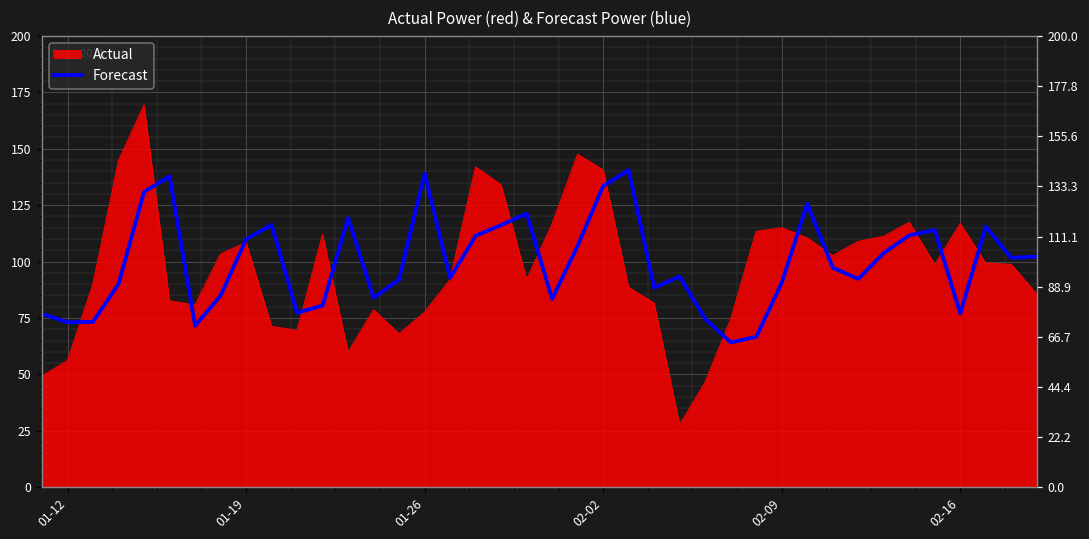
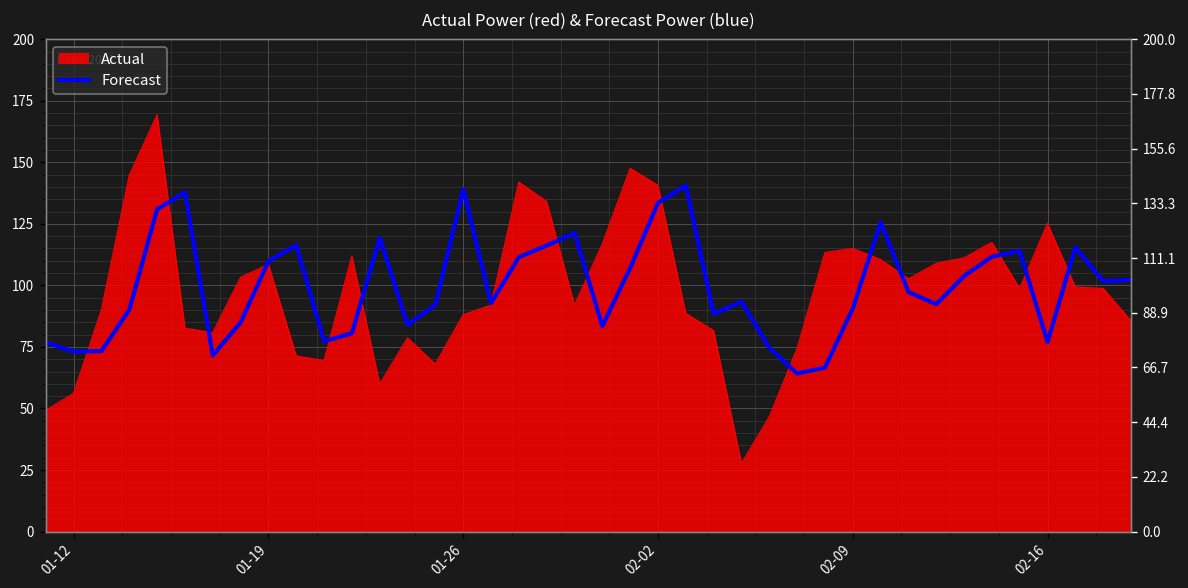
Actual, 01-26: 78 -> 88
Actual, 02-16: 117 -> 125
